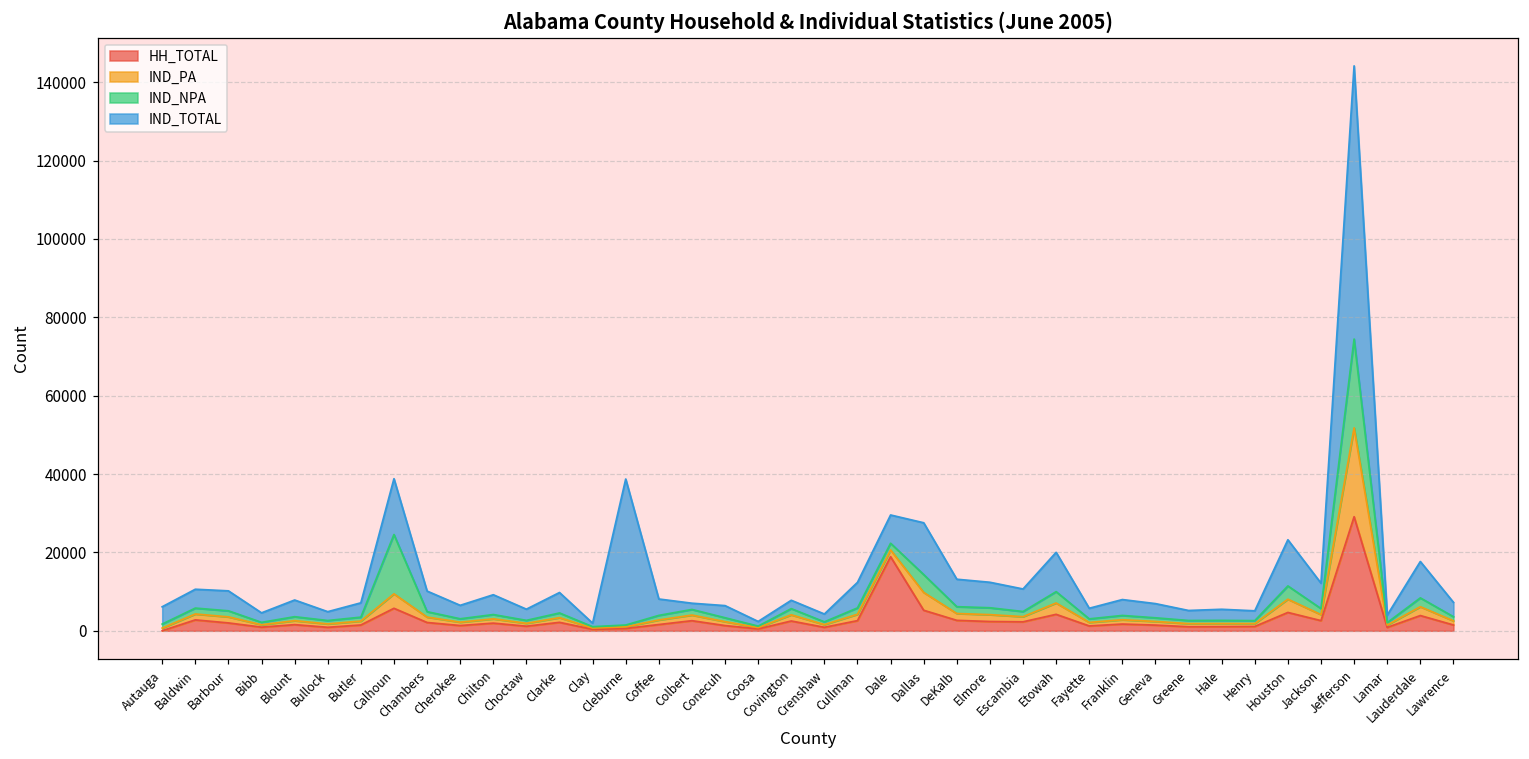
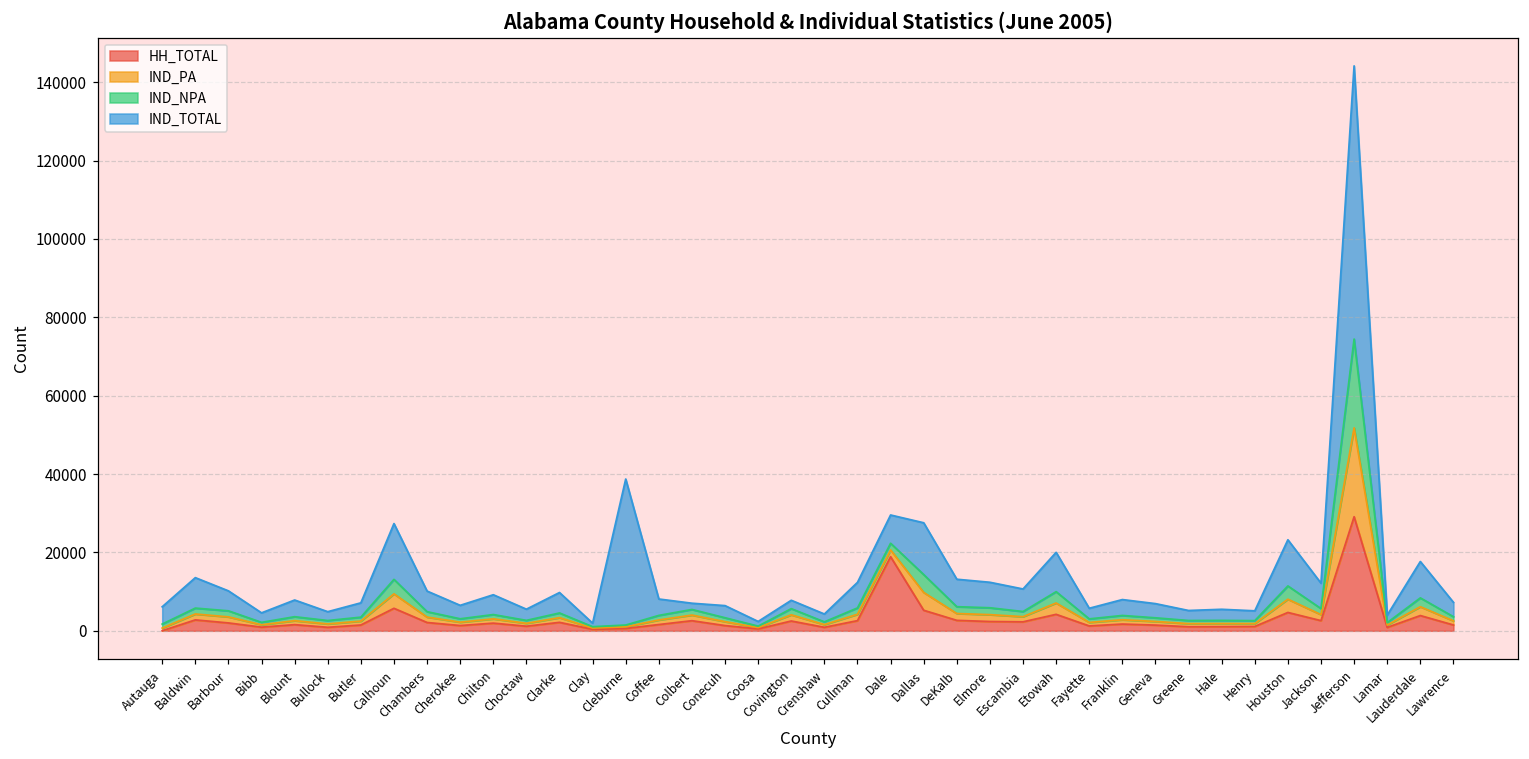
IND_TOTAL, Baldwin: 5000 -> 8000
IND_NPA, Calhoun: 15000 -> 4000
